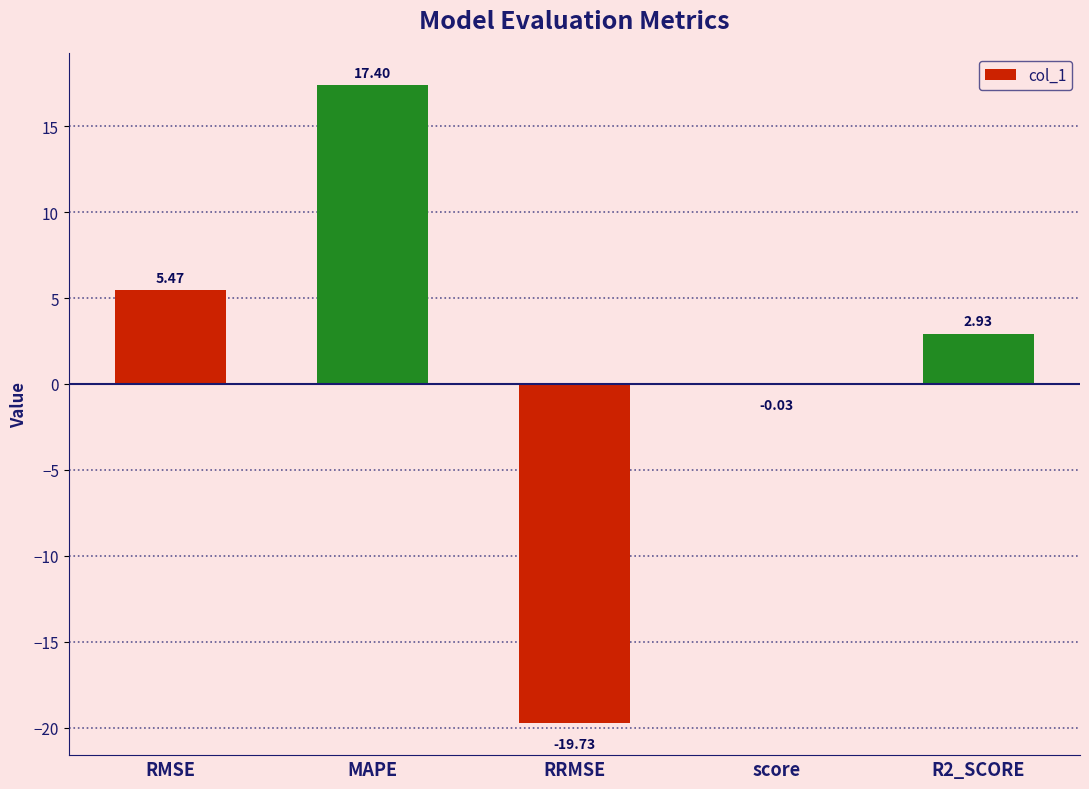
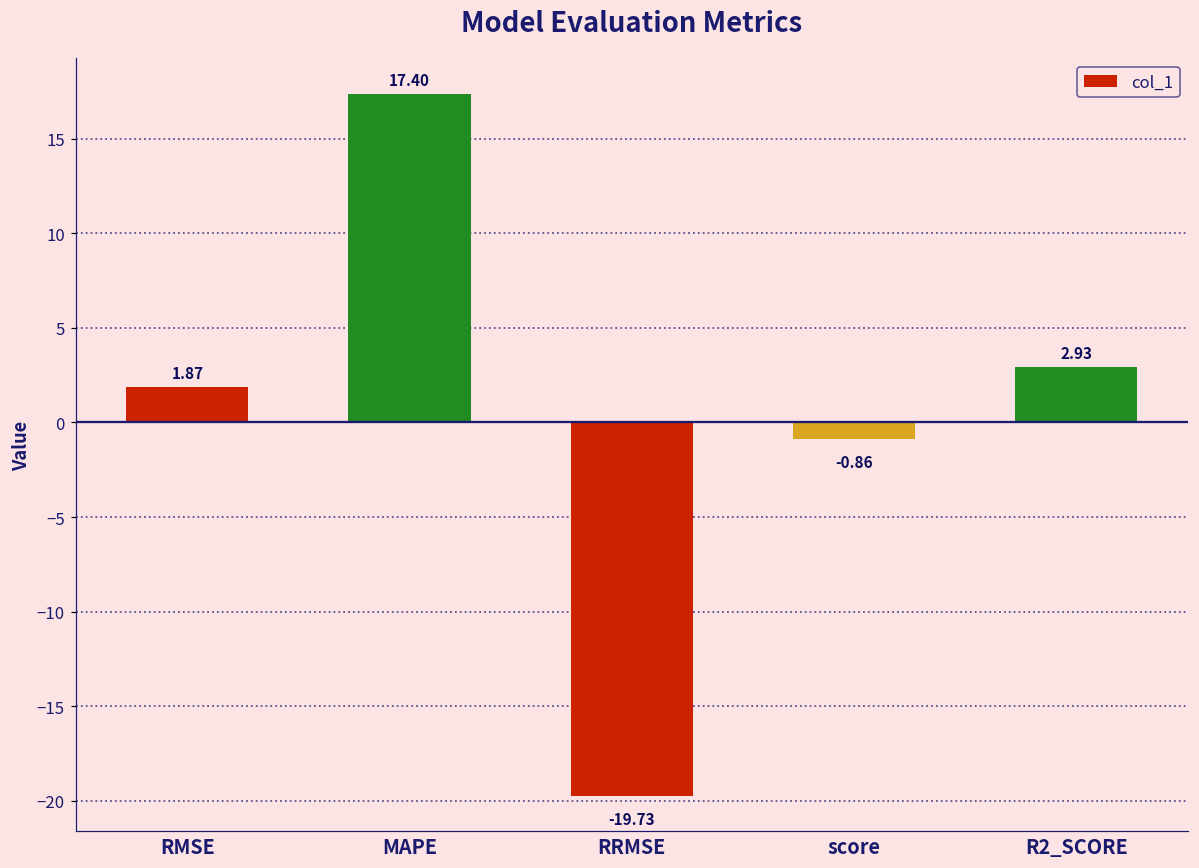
RMSE: 5.47 -> 1.87
score: -0.03 -> -0.86
